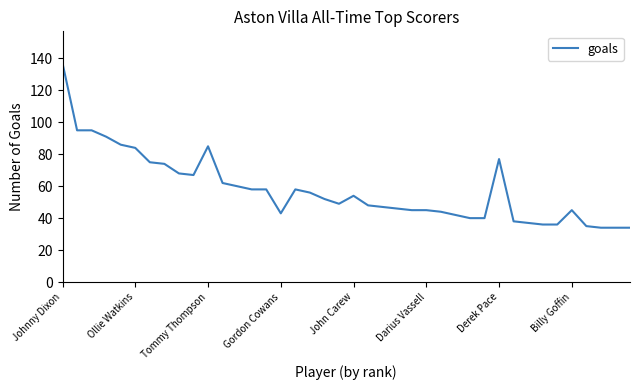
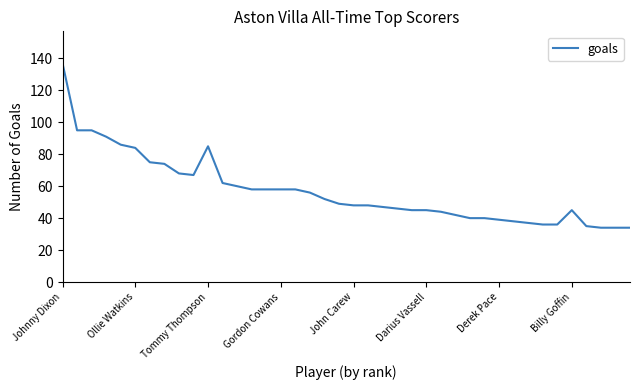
Gordon Cowans: 43 -> 58
John Carew: 54 -> 48
Derek Pace: 77 -> 39
